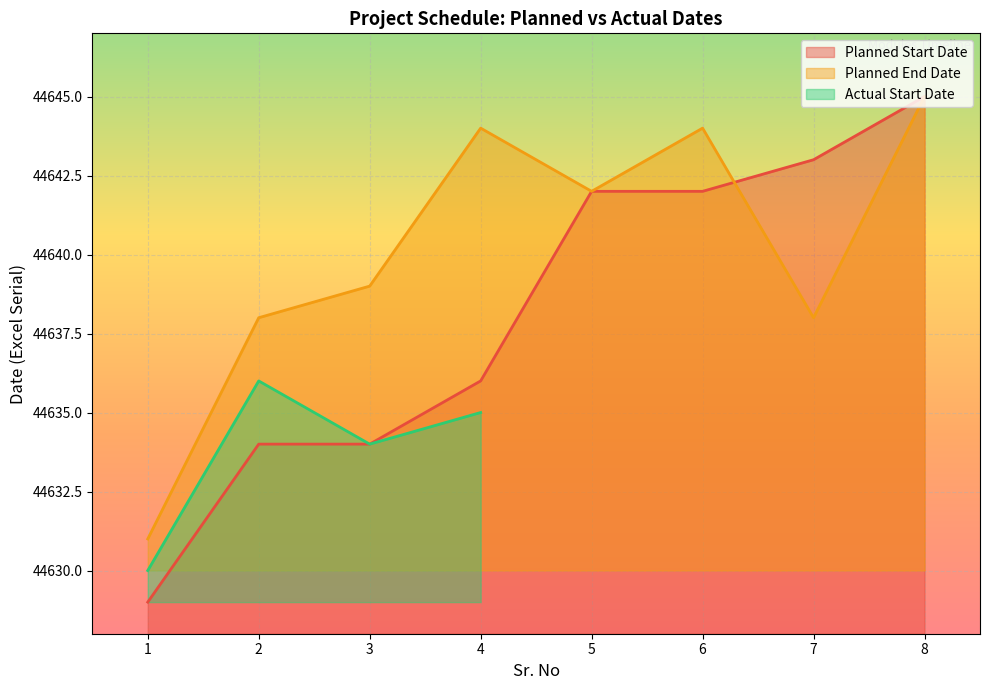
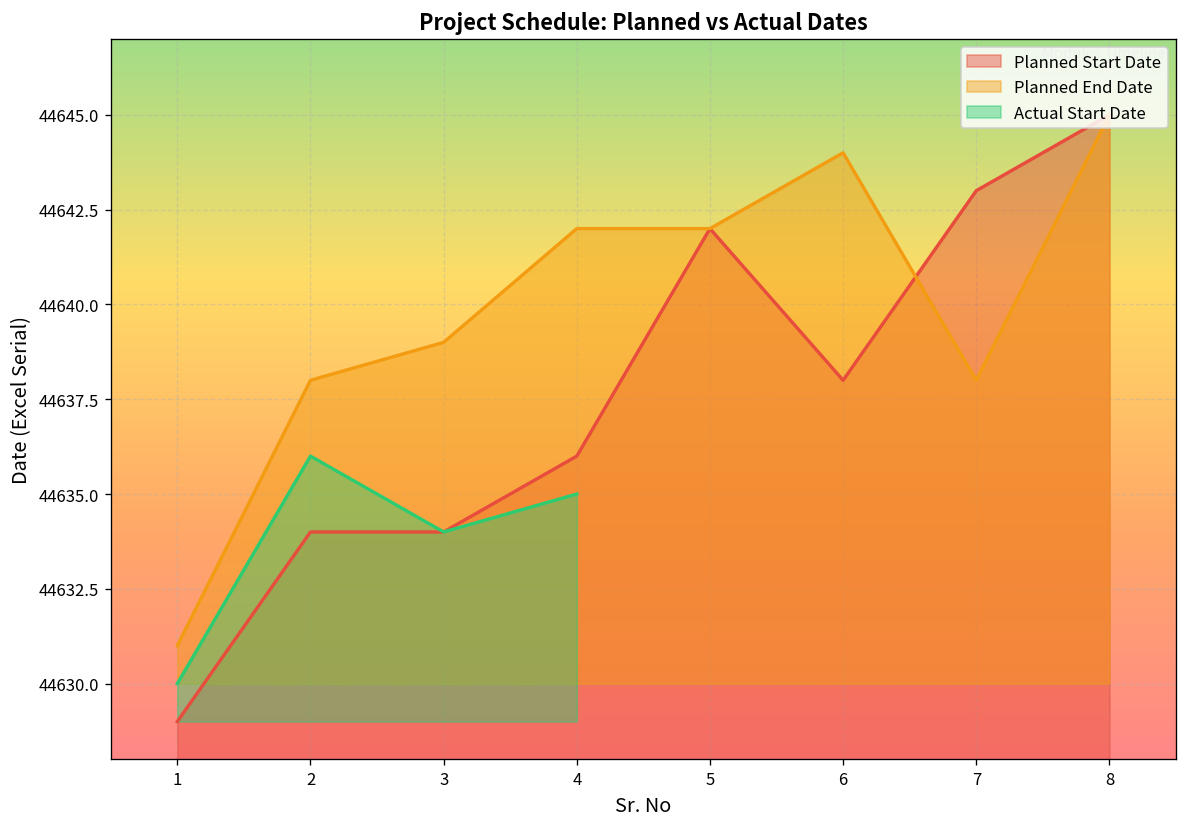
Planned End Date, 4: 44644 -> 44642
Planned Start Date, 6: 44642 -> 44638
